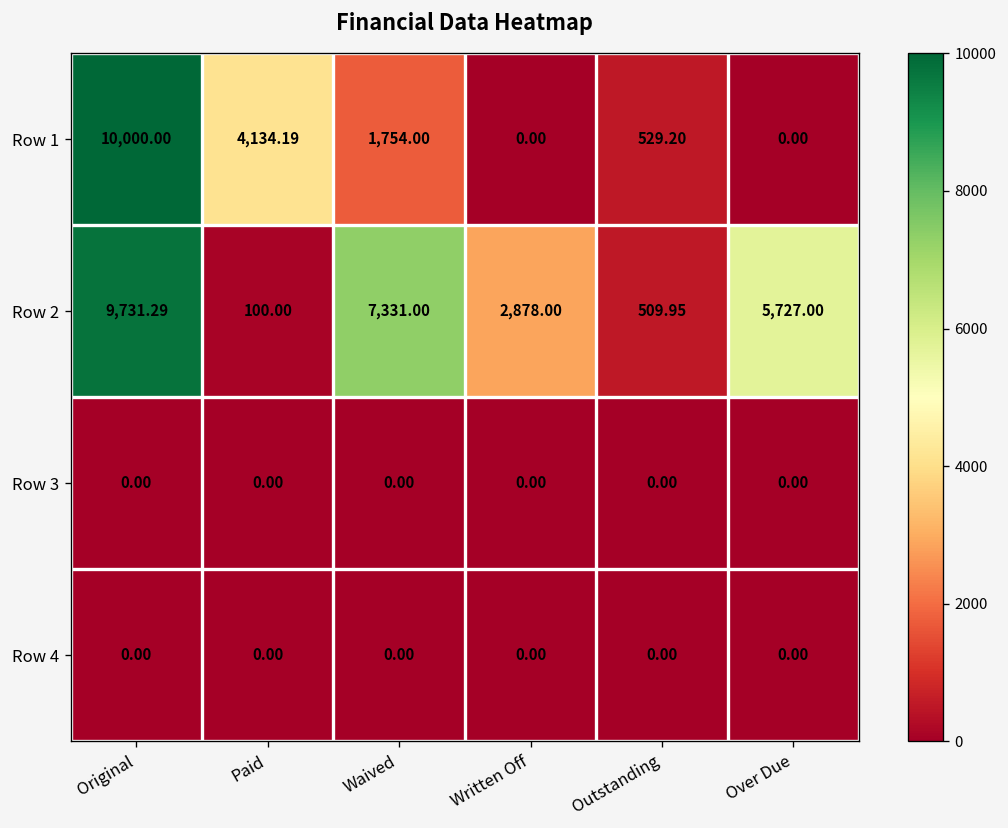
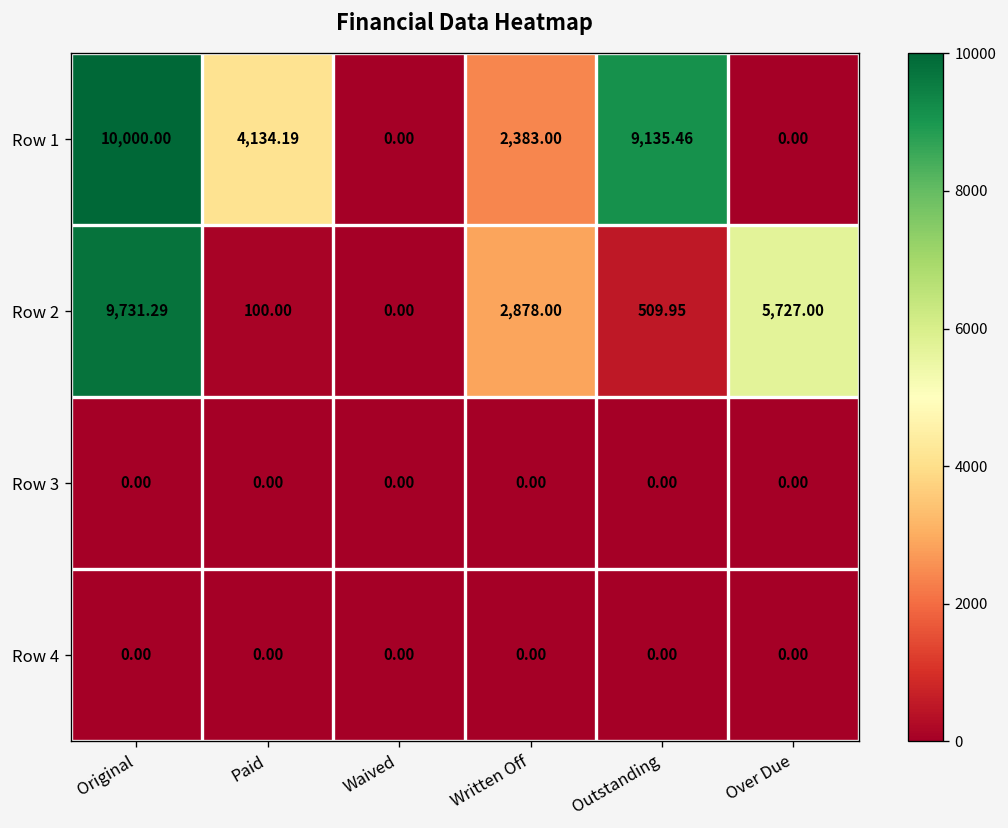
Row 1, Waived: 1,754.00 -> 0.00
Row 1, Written Off: 0.00 -> 2,383.00
Row 1, Outstanding: 529.20 -> 9,135.46
Row 2, Waived: 7,331.00 -> 0.00
